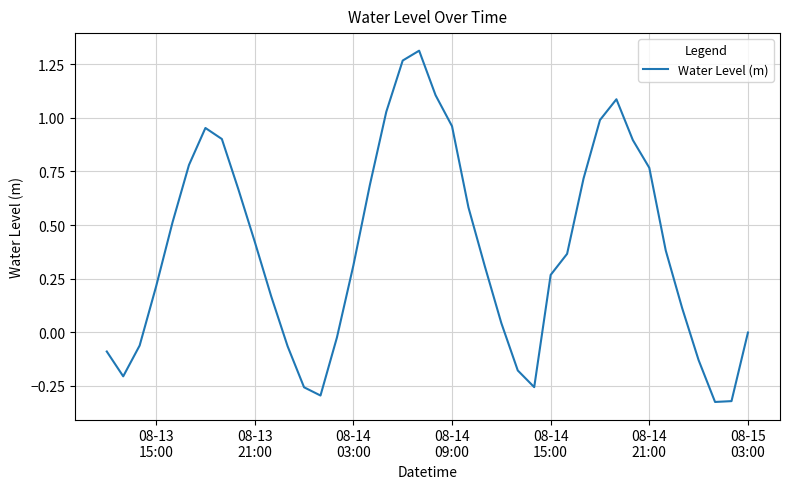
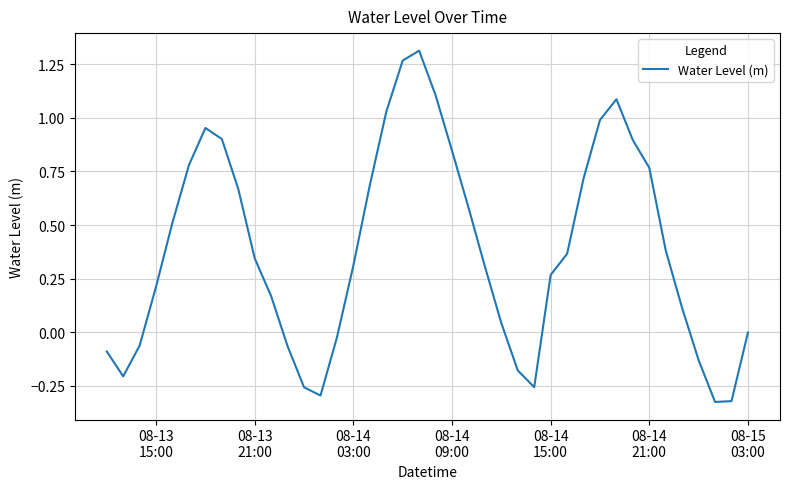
08-13 21:00: 0.42 -> 0.34
08-14 09:00: 0.96 -> 0.85
